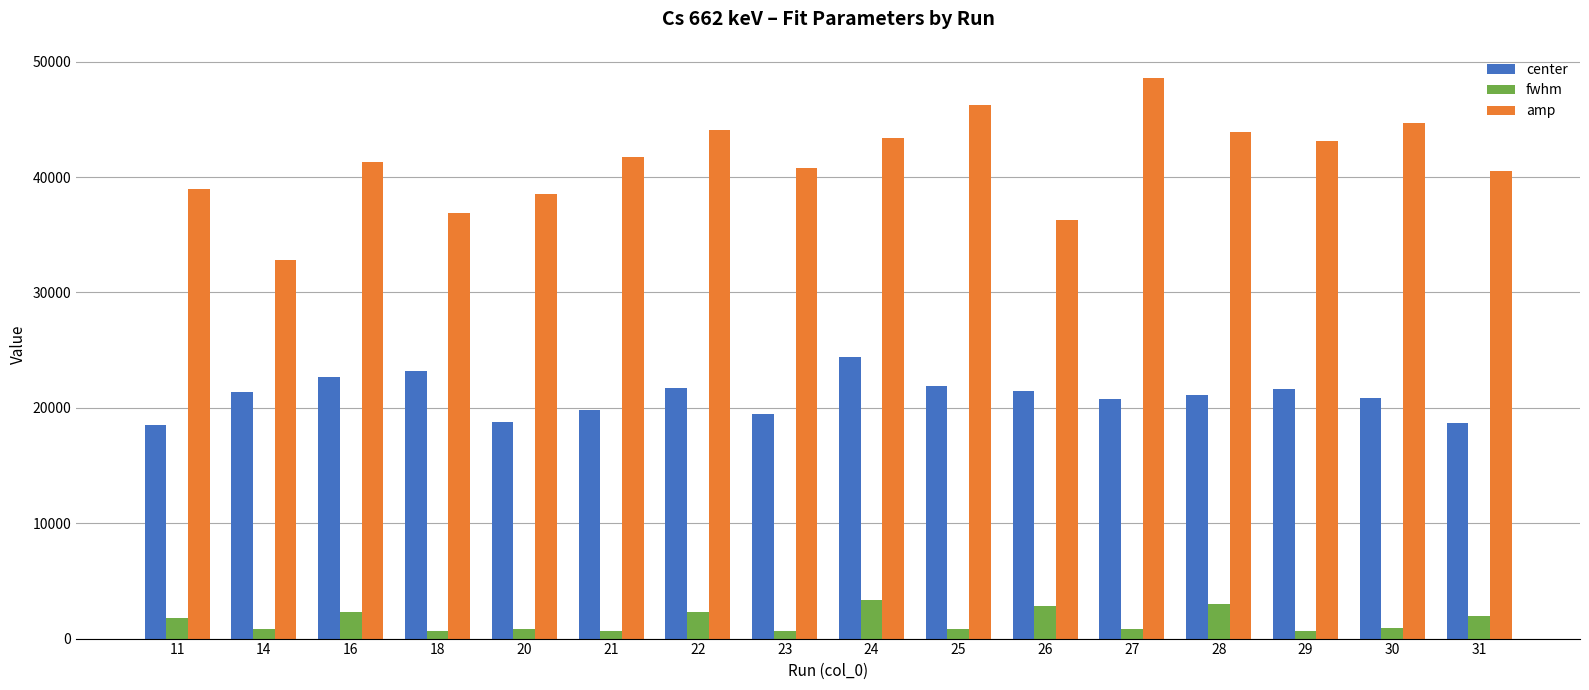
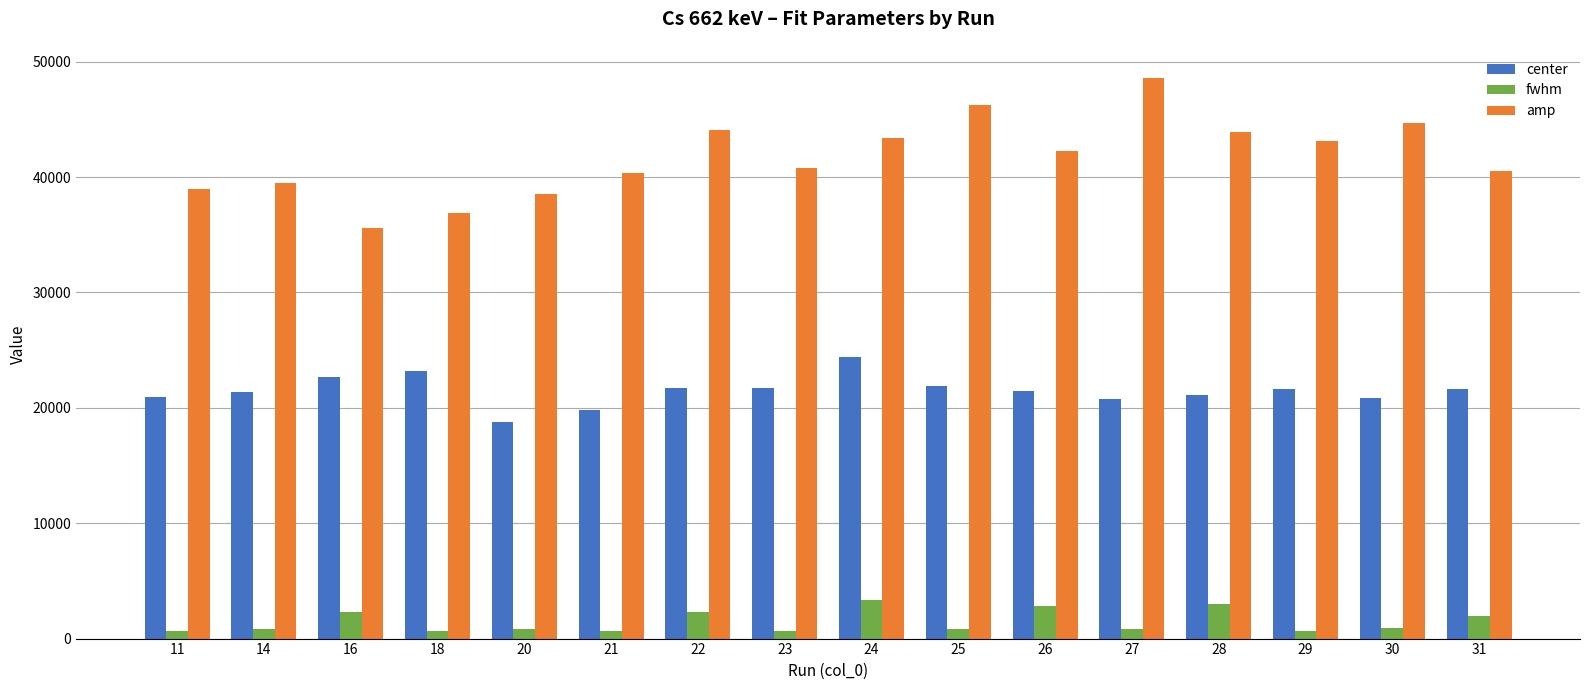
center, 11: 18500 -> 20900
fwhm, 11: 1800 -> 700
amp, 14: 32800 -> 39500
amp, 16: 41300 -> 35600
amp, 21: 41700 -> 40400
center, 23: 19500 -> 21700
amp, 26: 36300 -> 42300
center, 31: 18700 -> 21600
